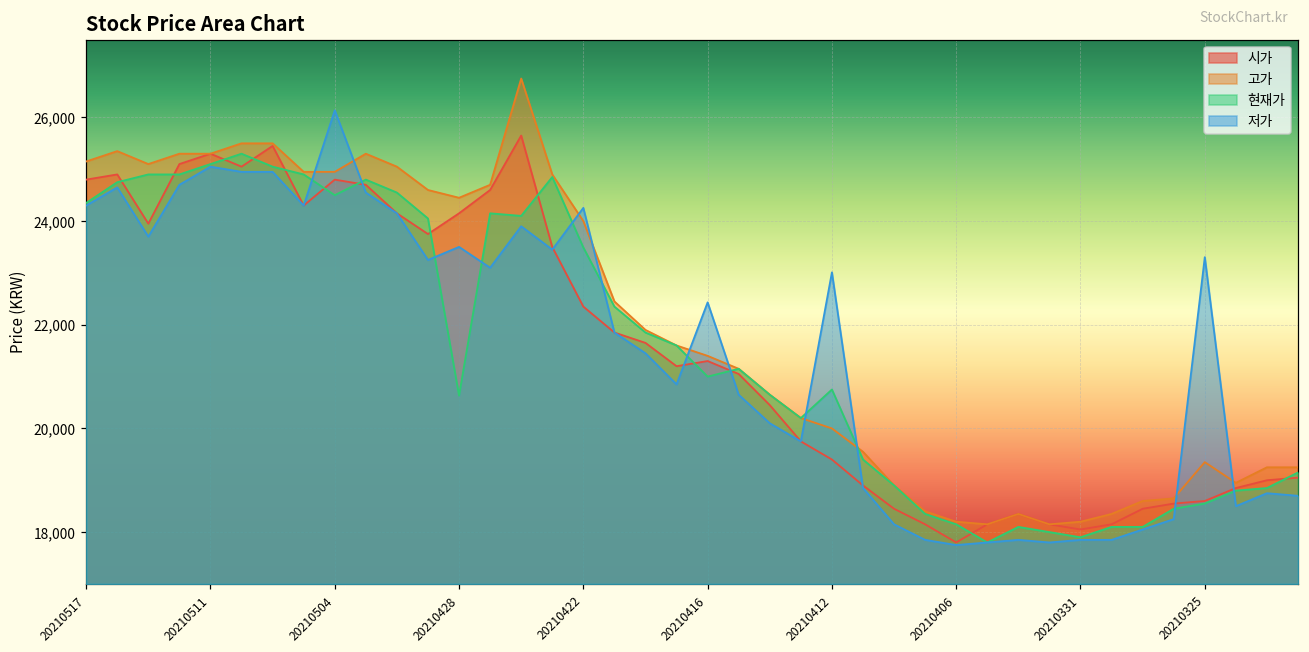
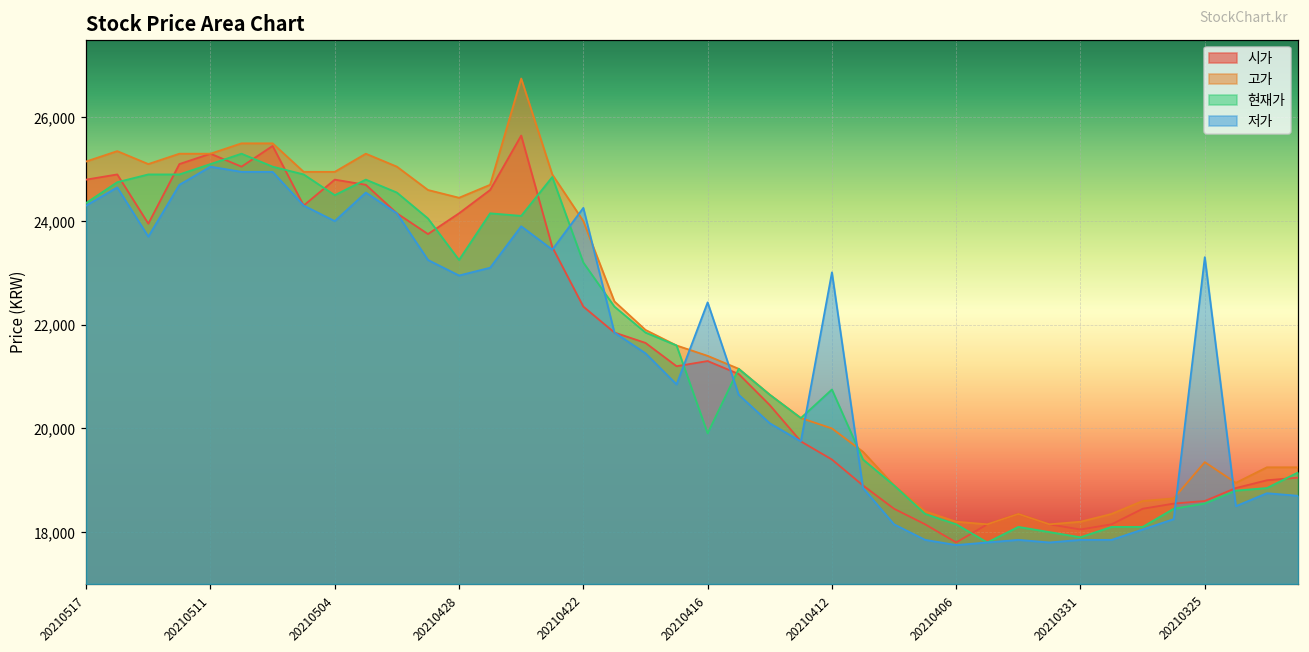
저가, 20210504: 26,100 -> 24,000
현재가, 20210428: 20,600 -> 23,300
저가, 20210428: 23,500 -> 23,000
현재가, 20210422: 23,500 -> 23,200
현재가, 20210416: 21,000 -> 19,900
